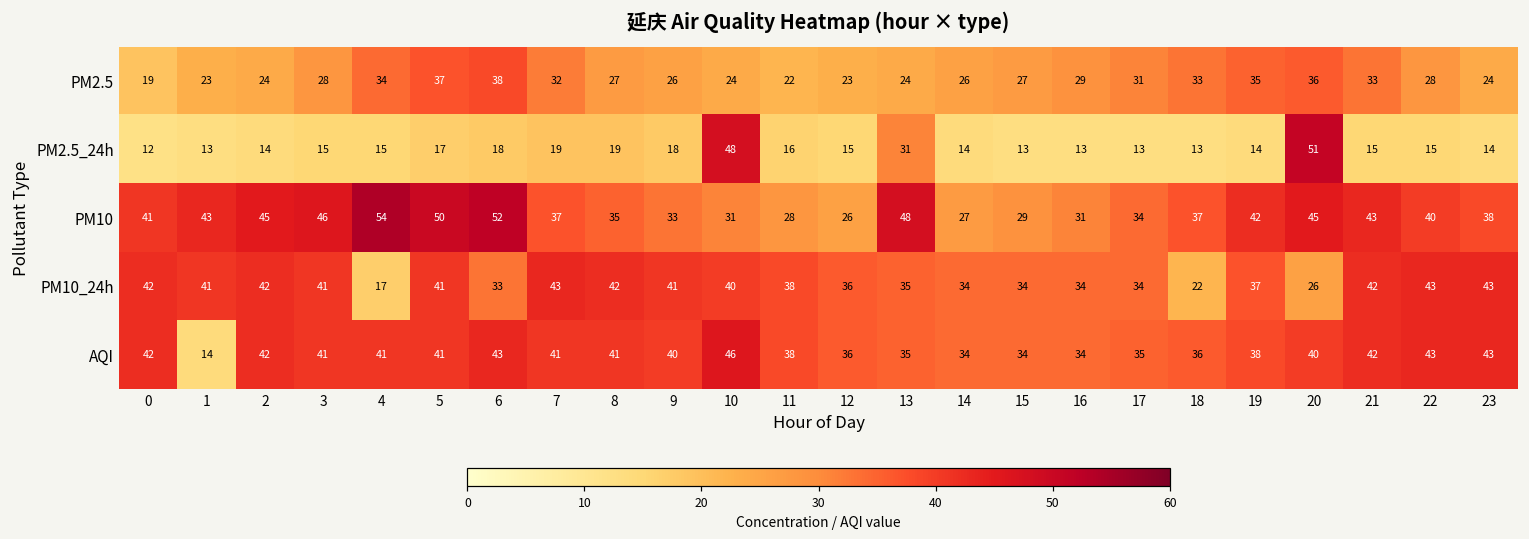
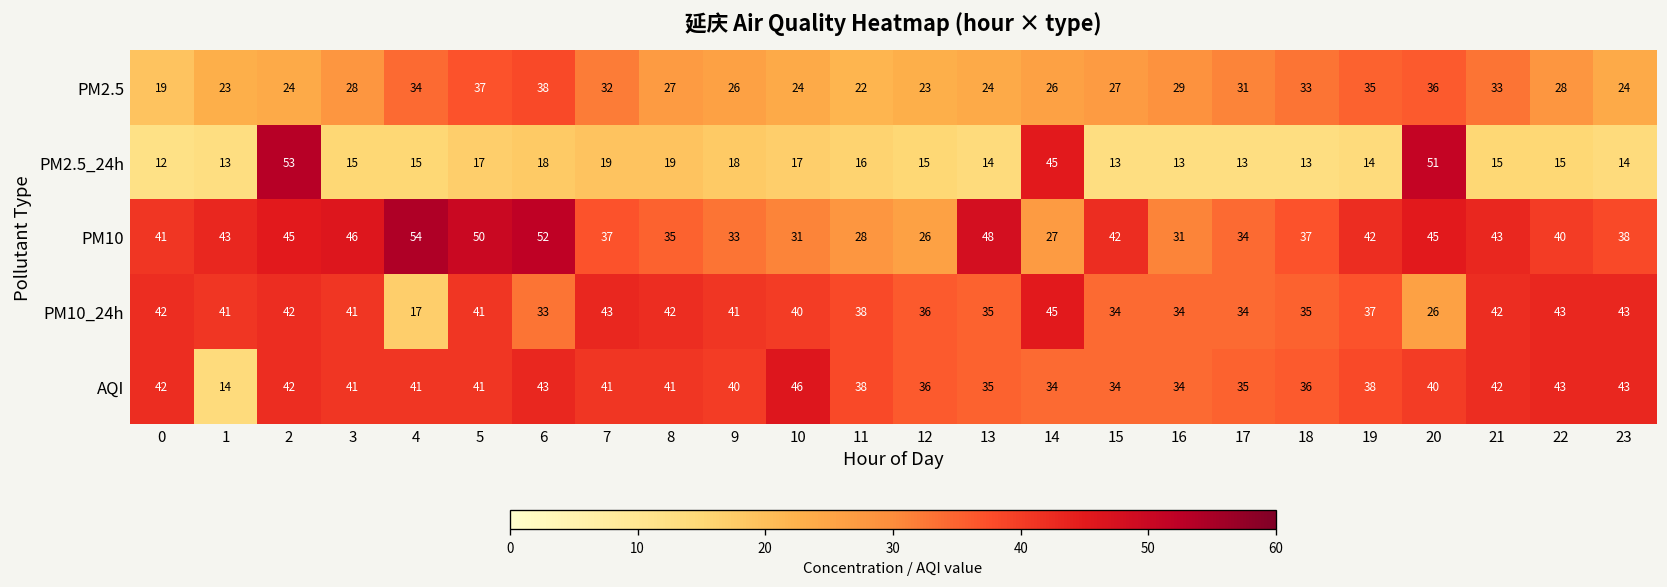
PM2.5_24h, 2: 14 -> 53
PM2.5_24h, 10: 48 -> 17
PM2.5_24h, 13: 31 -> 14
PM2.5_24h, 14: 14 -> 45
PM10, 15: 29 -> 42
PM10_24h, 14: 34 -> 45
PM10_24h, 18: 22 -> 35
